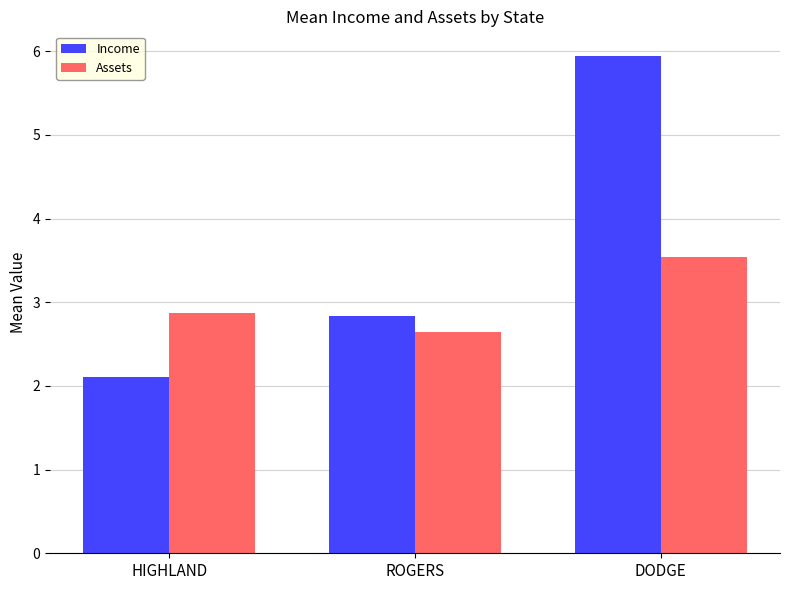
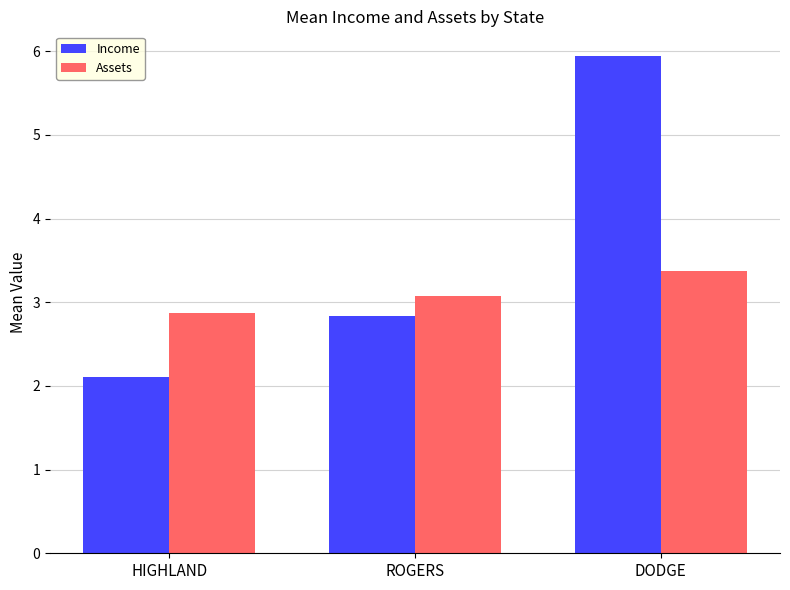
Assets, ROGERS: 2.7 -> 3.1
Assets, DODGE: 3.5 -> 3.4
